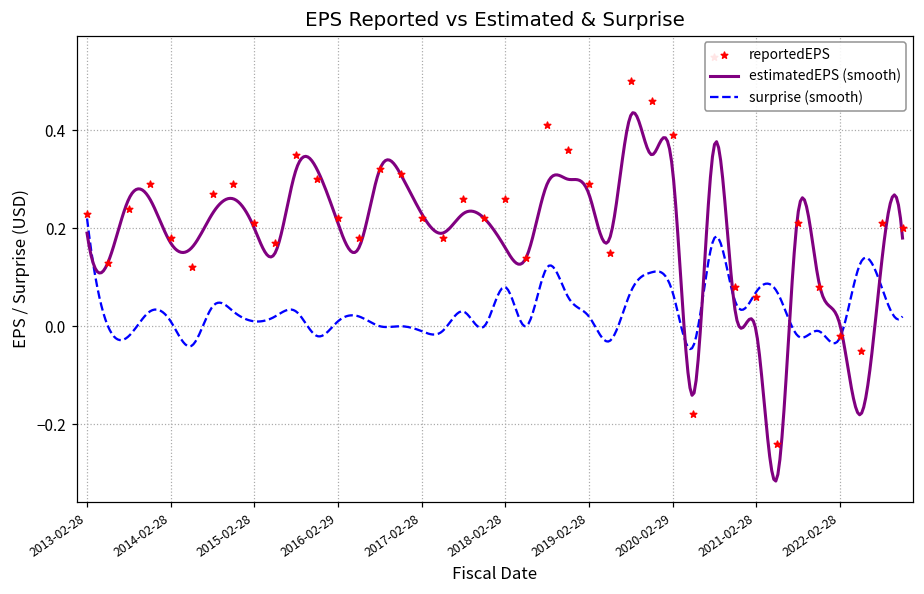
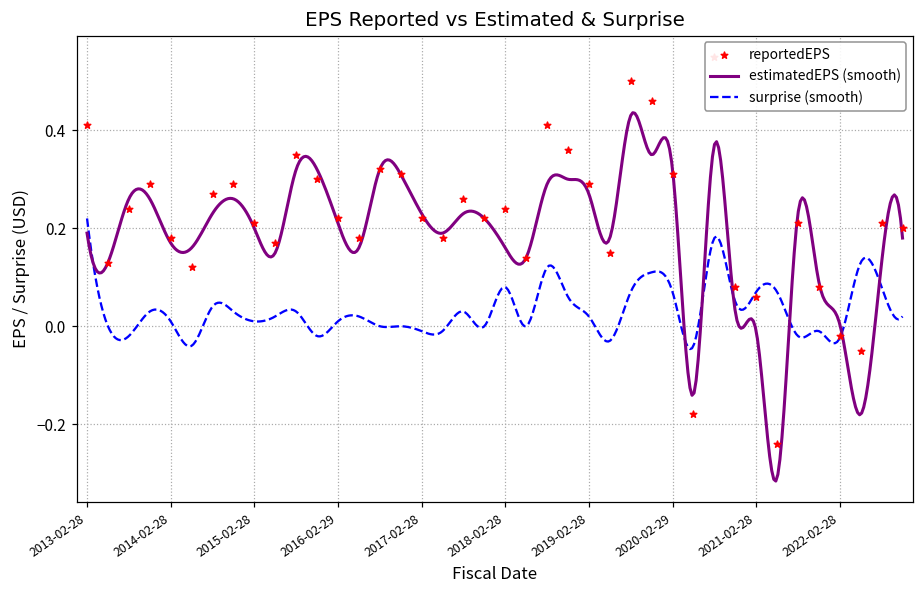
reportedEPS, 2013-02-28: 0.23 -> 0.41
reportedEPS, 2018-02-28: 0.26 -> 0.24
reportedEPS, 2020-02-29: 0.39 -> 0.31
